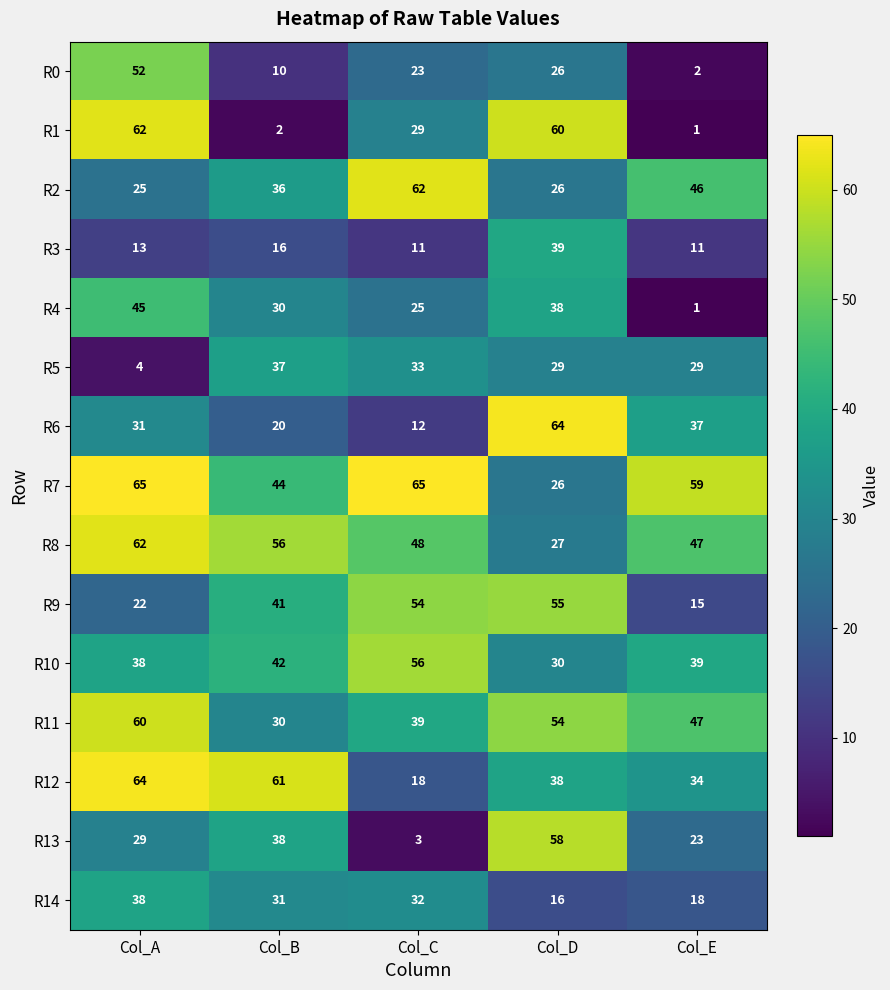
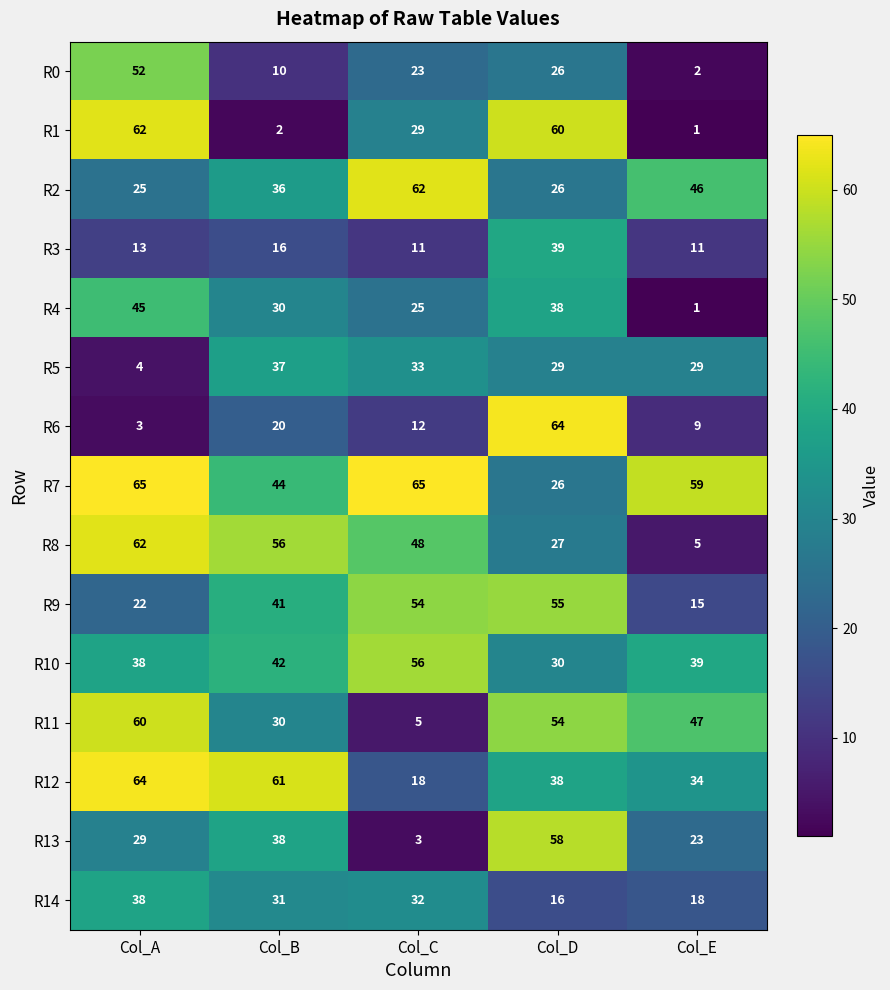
R6, Col_A: 31 -> 3
R6, Col_E: 37 -> 9
R8, Col_E: 47 -> 5
R11, Col_C: 39 -> 5
